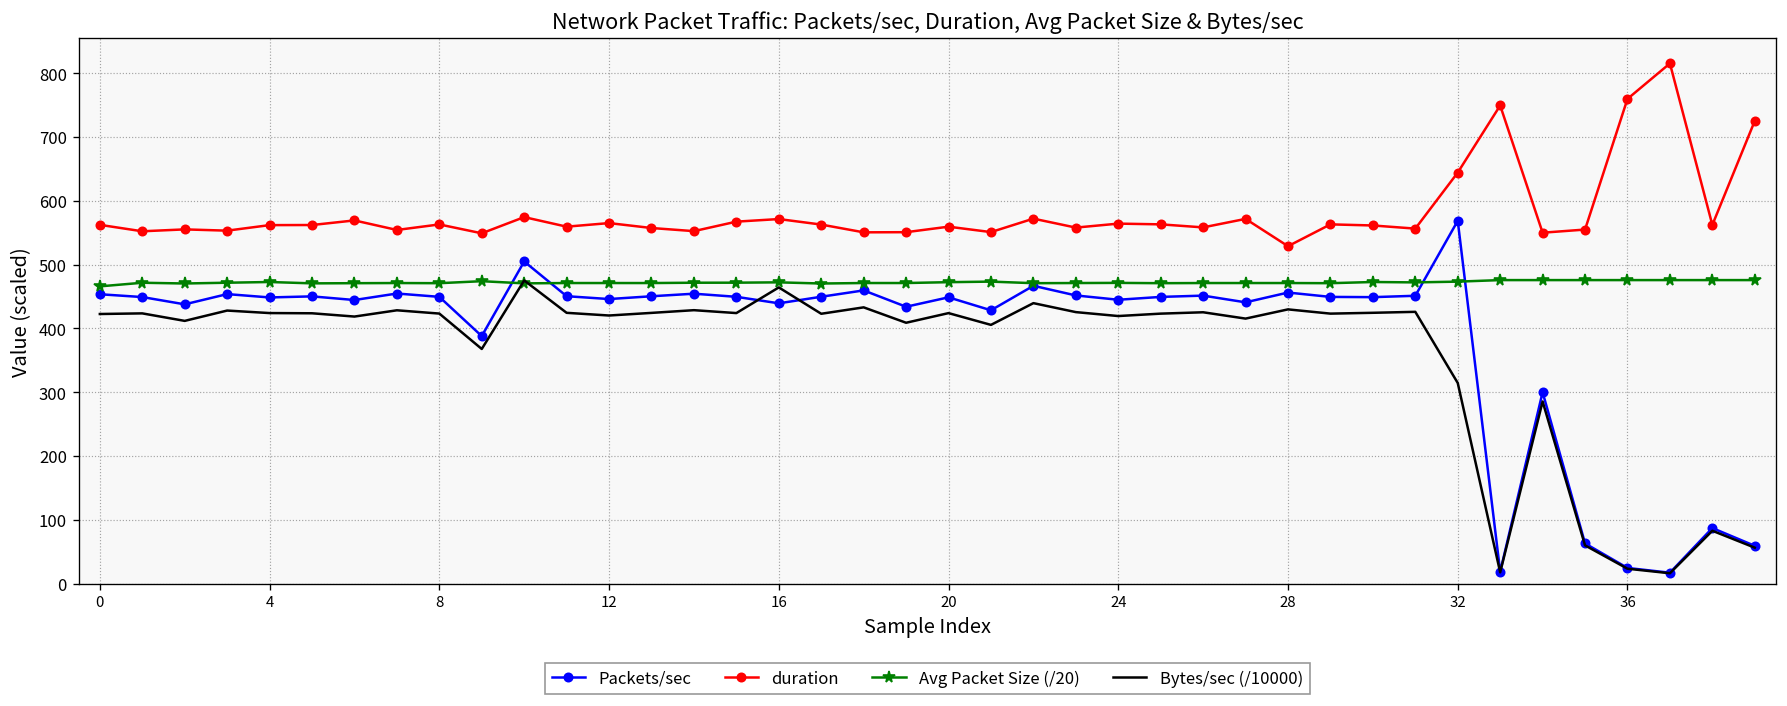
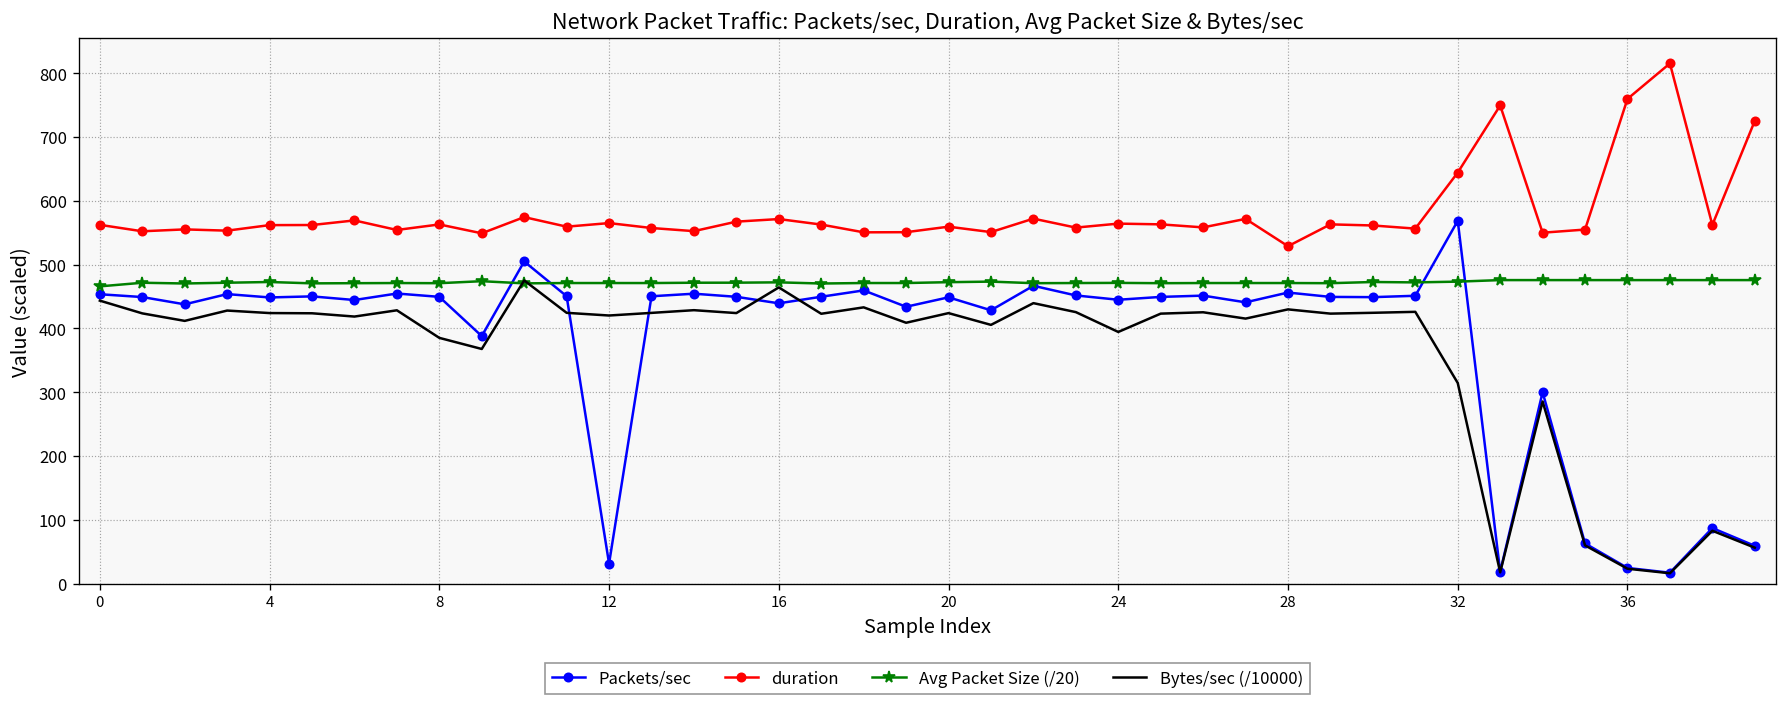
Bytes/sec (/10000), 0: 420 -> 440
Bytes/sec (/10000), 8: 420 -> 390
Packets/sec, 12: 450 -> 30
Bytes/sec (/10000), 24: 420 -> 390
